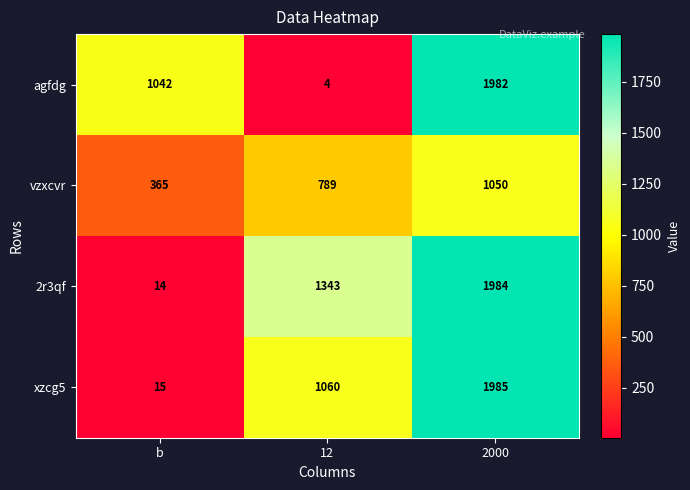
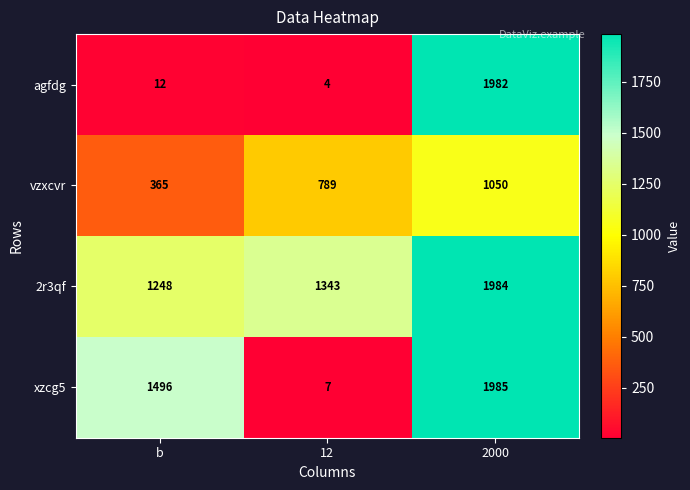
agfdg, b: 1042 -> 12
2r3qf, b: 14 -> 1248
xzcg5, b: 15 -> 1496
xzcg5, 12: 1060 -> 7
